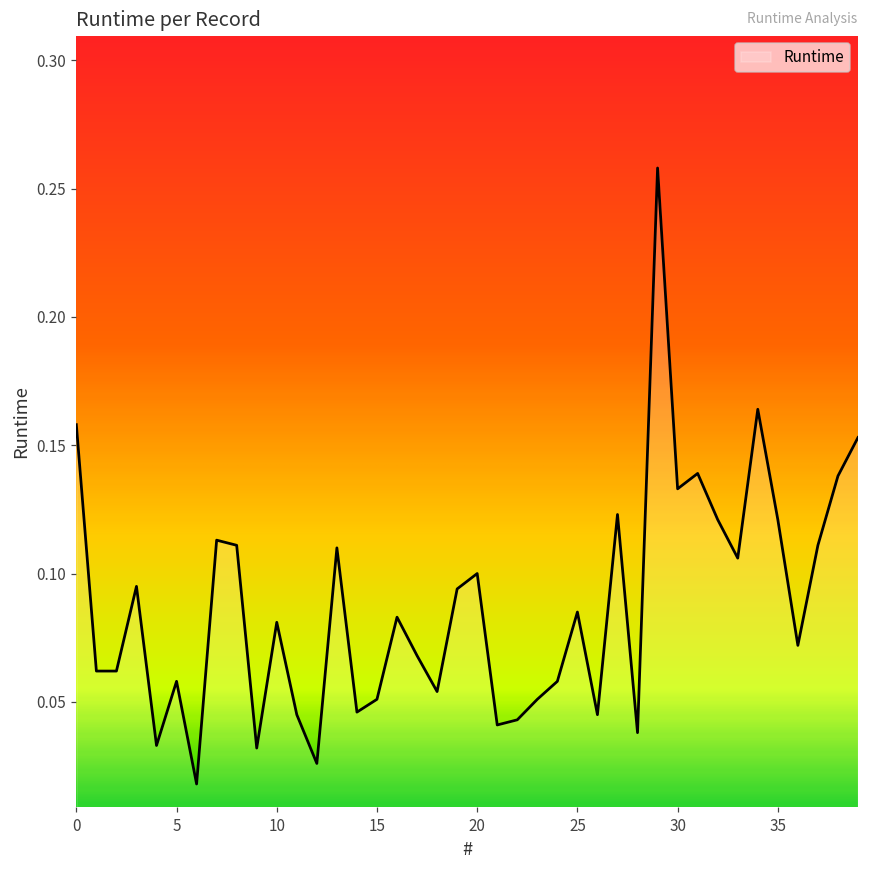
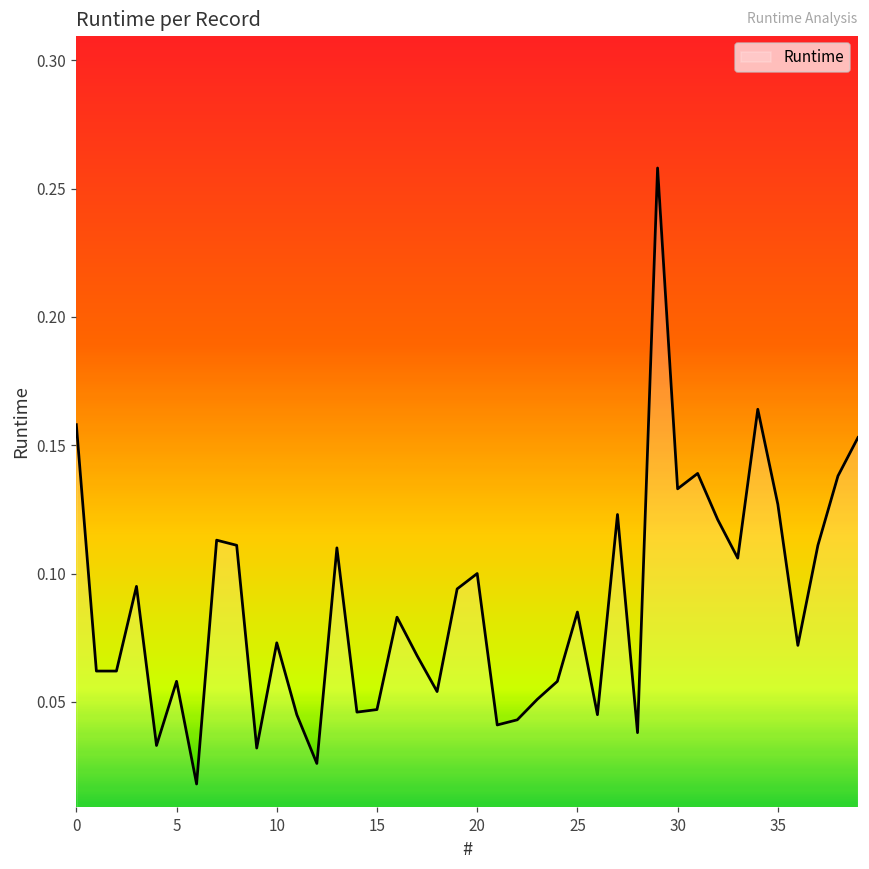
10: 0.081 -> 0.073
15: 0.051 -> 0.047
35: 0.121 -> 0.127
